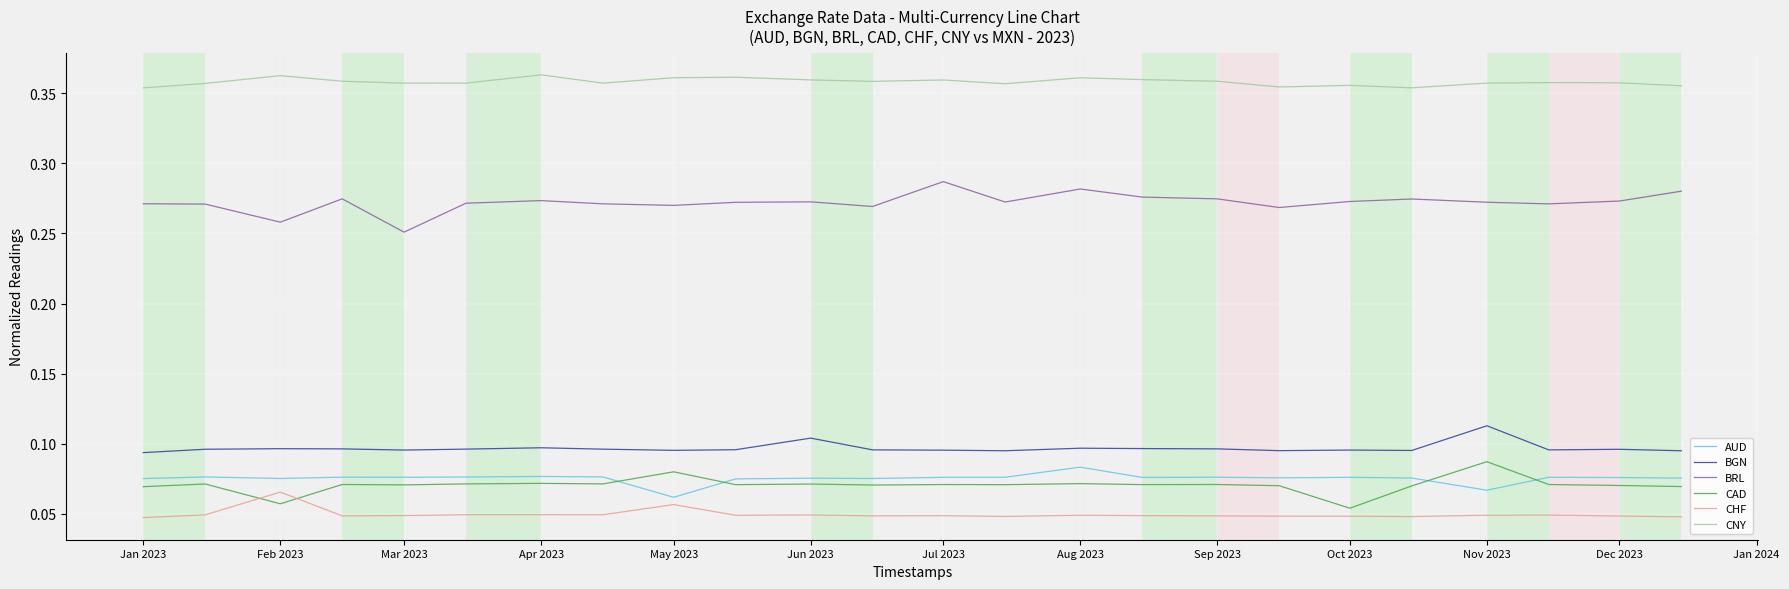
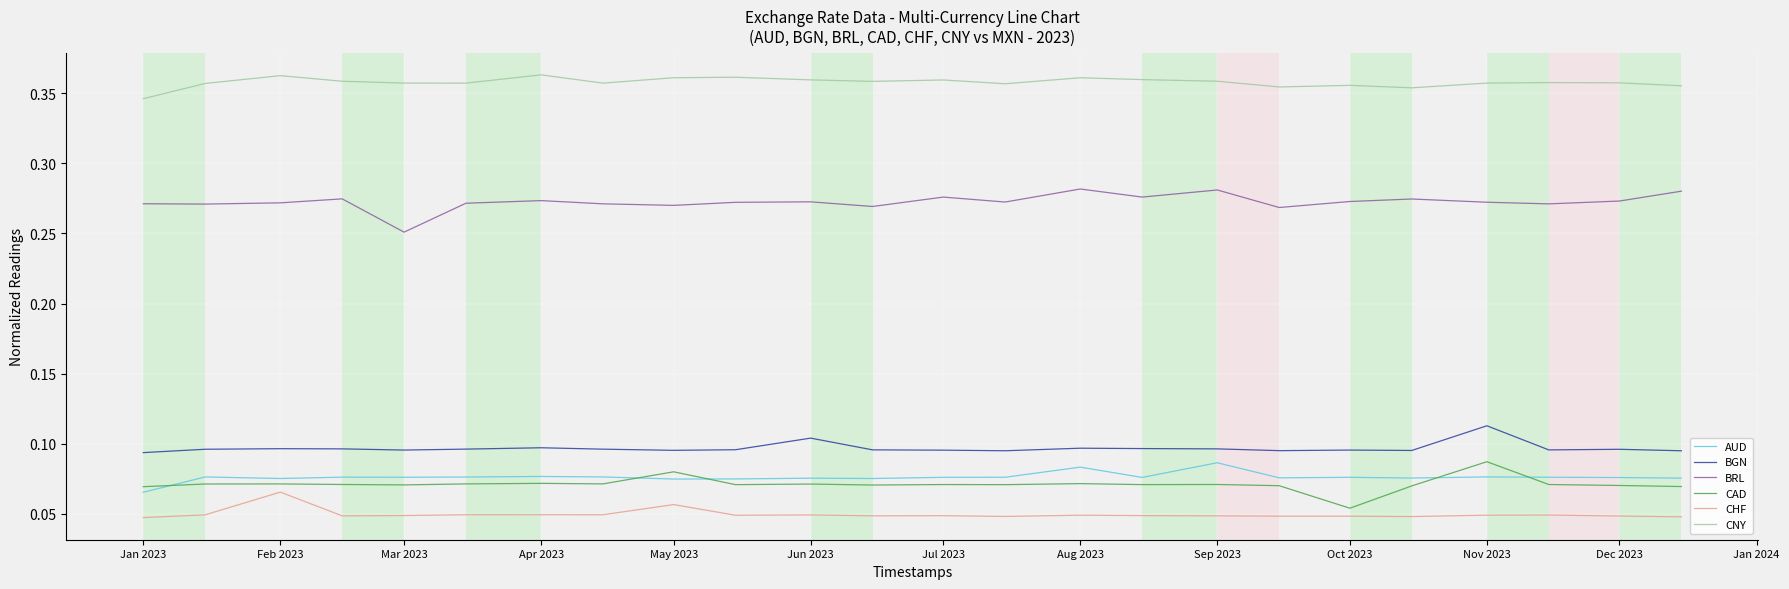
AUD, Jan 2023: 0.075 -> 0.065
CNY, Jan 2023: 0.354 -> 0.346
BRL, Feb 2023: 0.258 -> 0.272
CAD, Feb 2023: 0.057 -> 0.071
AUD, May 2023: 0.062 -> 0.075
BRL, Jul 2023: 0.287 -> 0.276
AUD, Sep 2023: 0.076 -> 0.086
BRL, Sep 2023: 0.275 -> 0.281
AUD, Nov 2023: 0.067 -> 0.076
